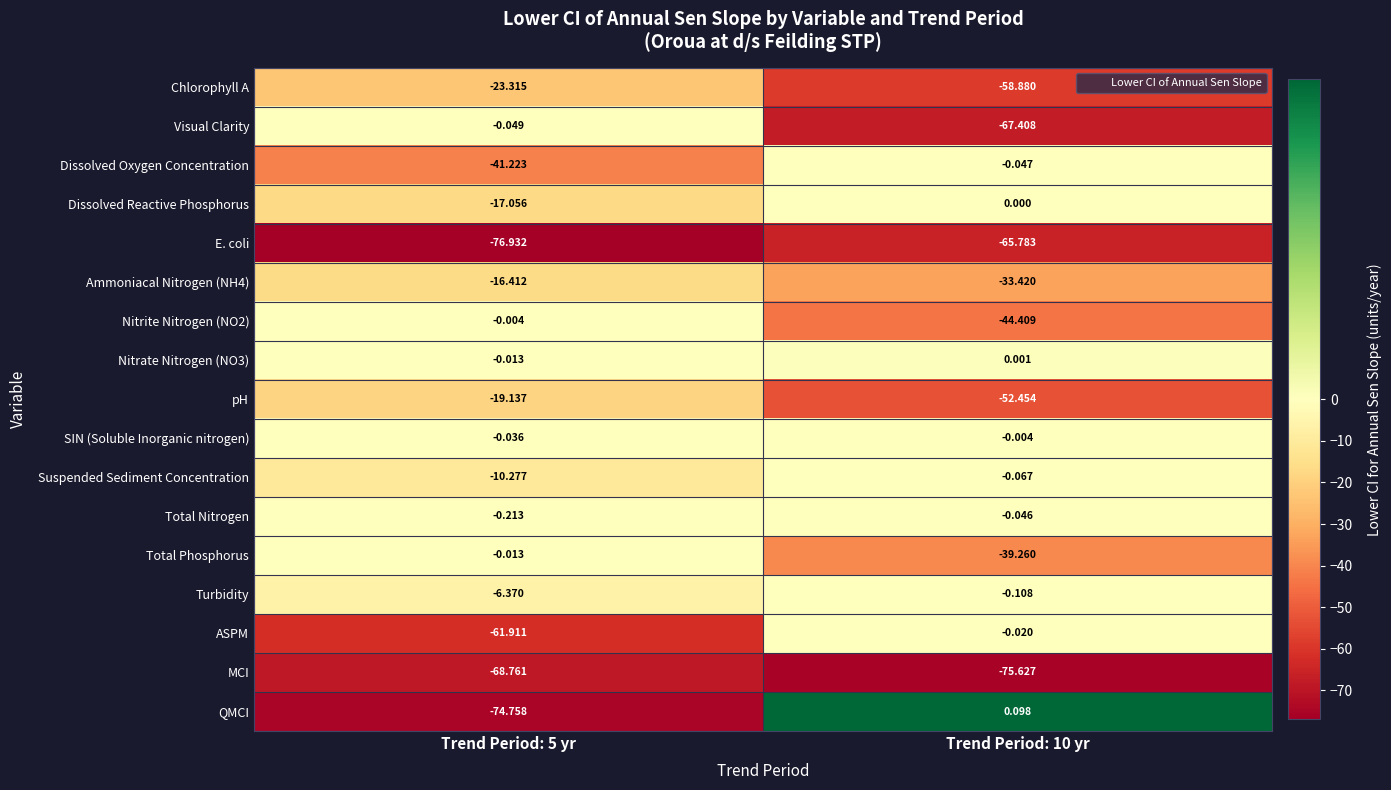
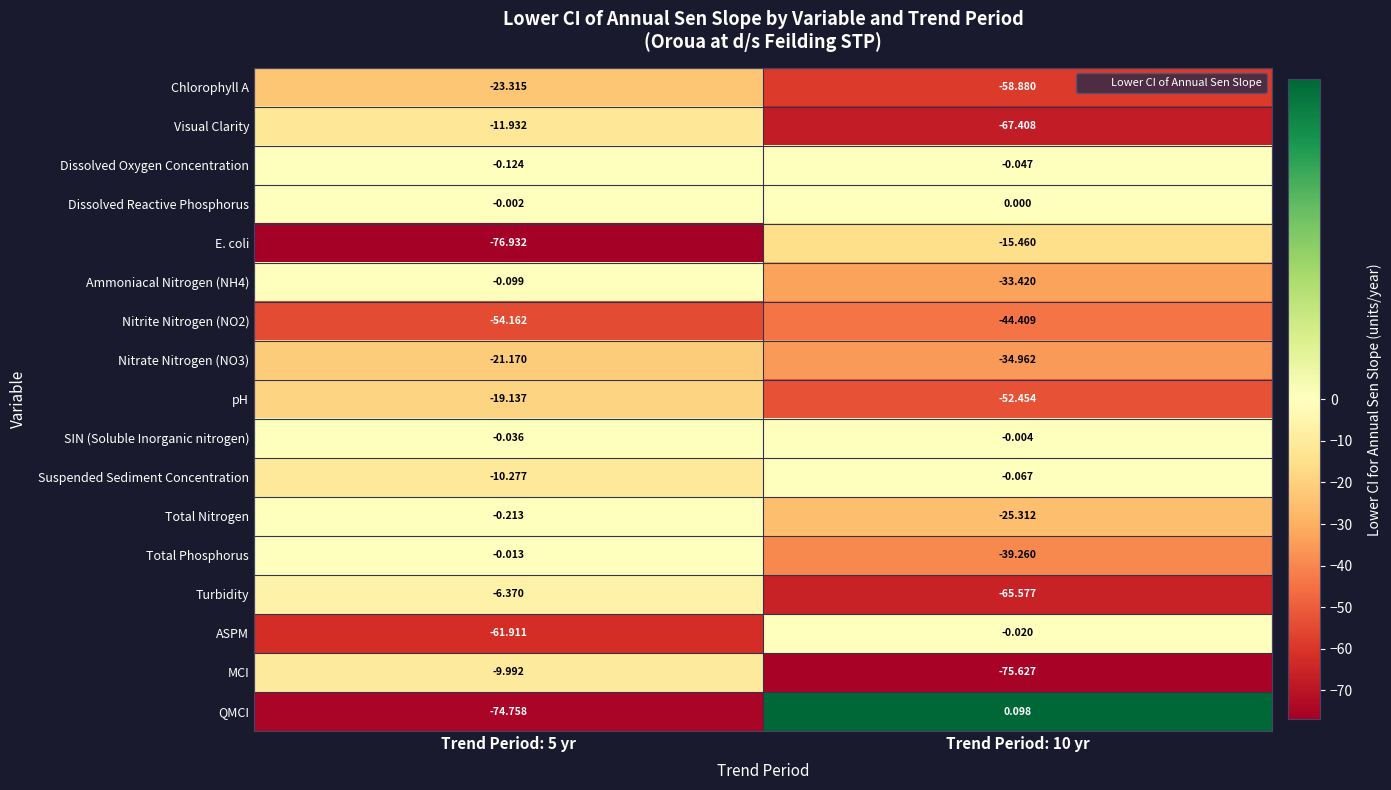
Visual Clarity, Trend Period: 5 yr: -0.049 -> -11.932
Dissolved Oxygen Concentration, Trend Period: 5 yr: -41.223 -> -0.124
Dissolved Reactive Phosphorus, Trend Period: 5 yr: -17.056 -> -0.002
E. coli, Trend Period: 10 yr: -65.783 -> -15.460
Ammoniacal Nitrogen (NH4), Trend Period: 5 yr: -16.412 -> -0.099
Nitrite Nitrogen (NO2), Trend Period: 5 yr: -0.004 -> -54.162
Nitrate Nitrogen (NO3), Trend Period: 5 yr: -0.013 -> -21.170
Nitrate Nitrogen (NO3), Trend Period: 10 yr: 0.001 -> -34.962
Total Nitrogen, Trend Period: 10 yr: -0.046 -> -25.312
Turbidity, Trend Period: 10 yr: -0.108 -> -65.577
MCI, Trend Period: 5 yr: -68.761 -> -9.992
